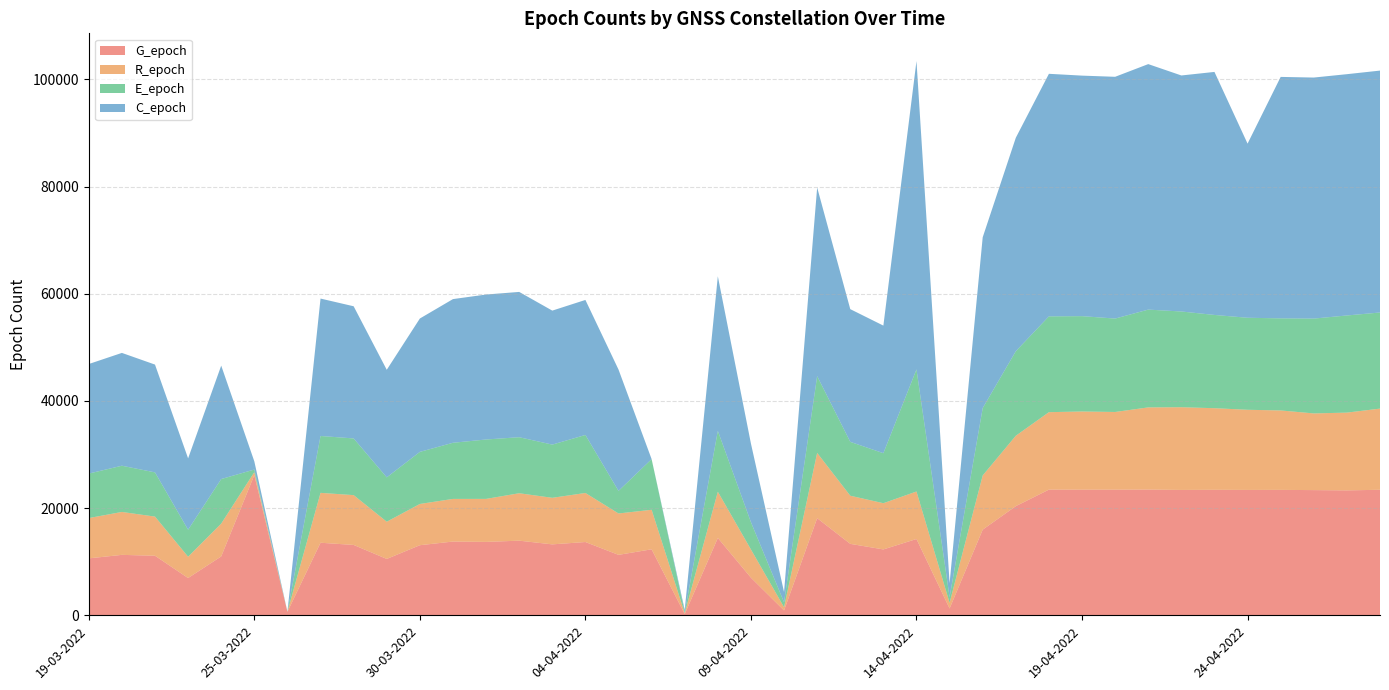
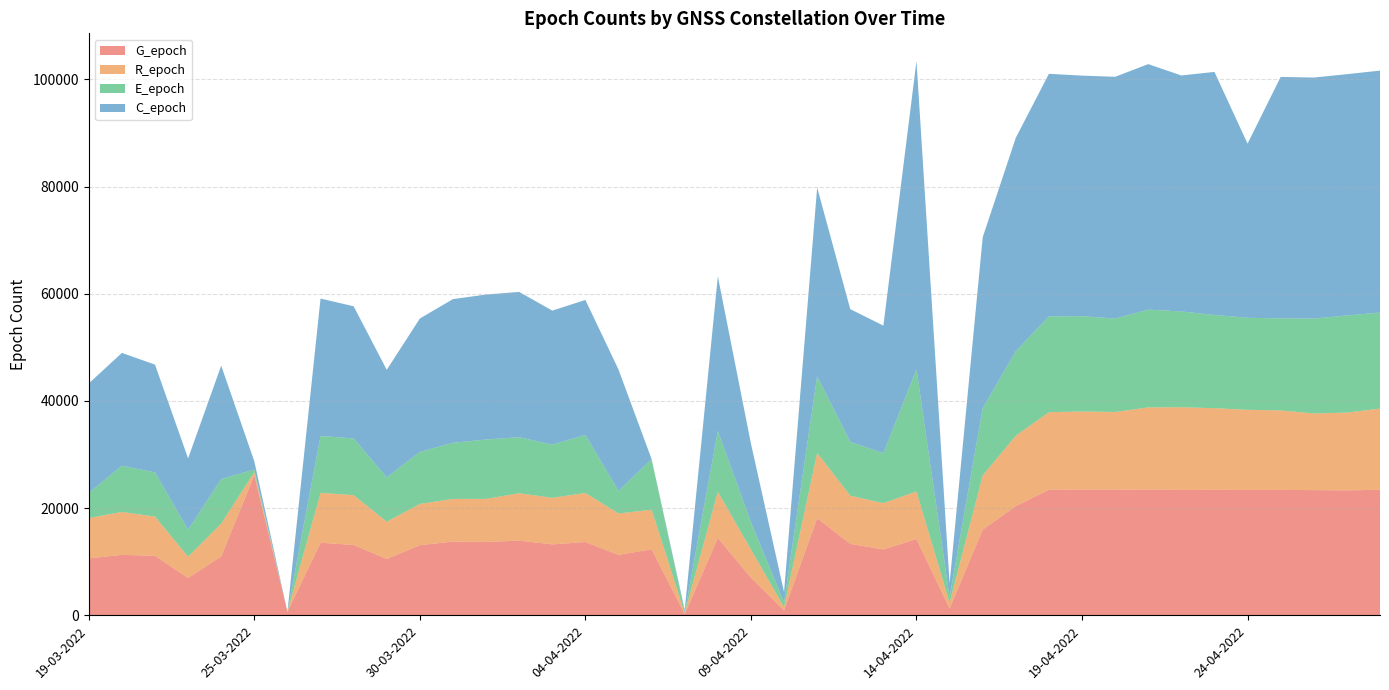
E_epoch, 19-03-2022: 8000 -> 5000
